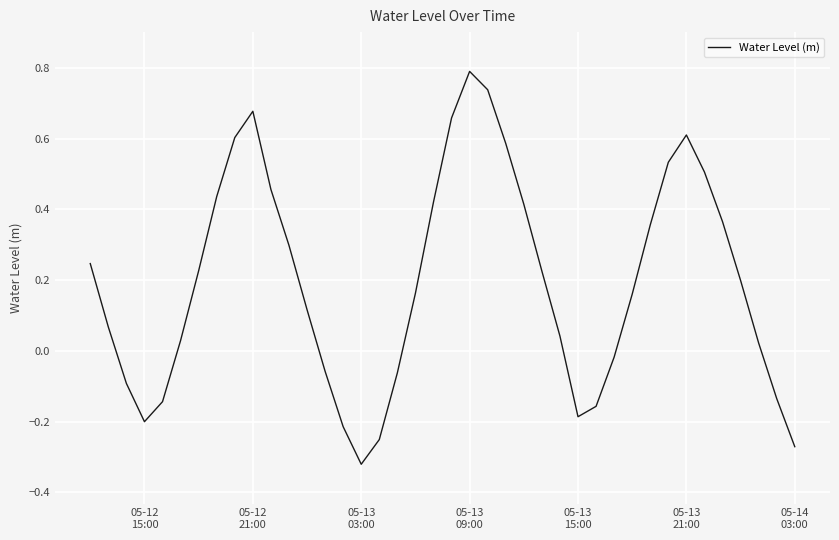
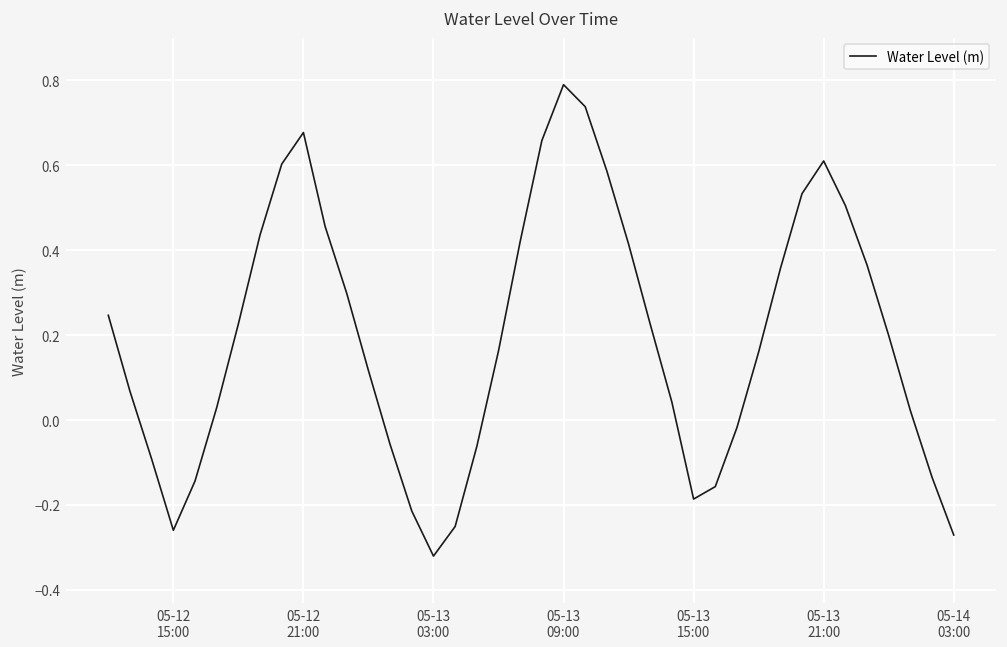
05-12 15:00: -0.20 -> -0.26
